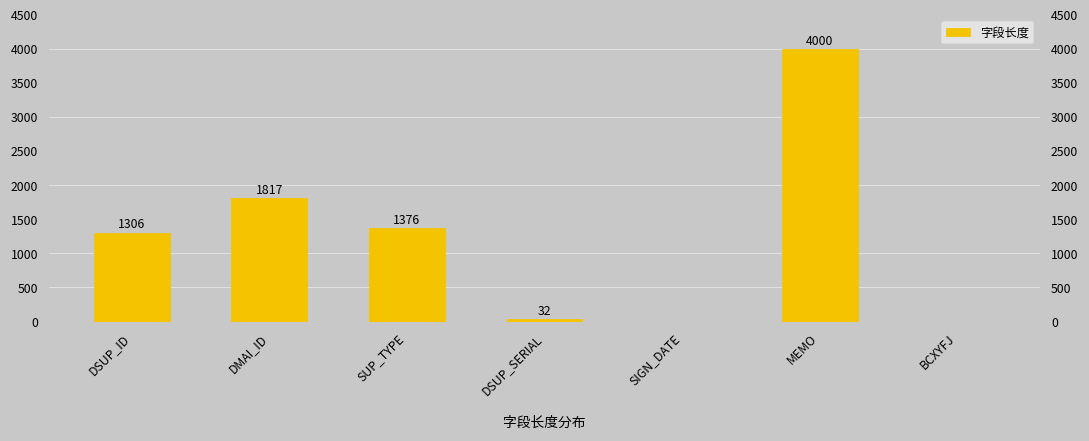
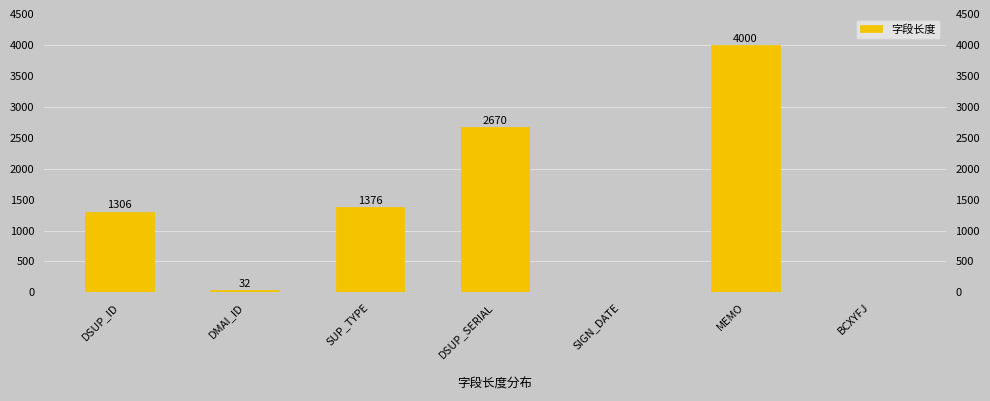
DMAI_ID: 1817 -> 32
DSUP_SERIAL: 32 -> 2670
